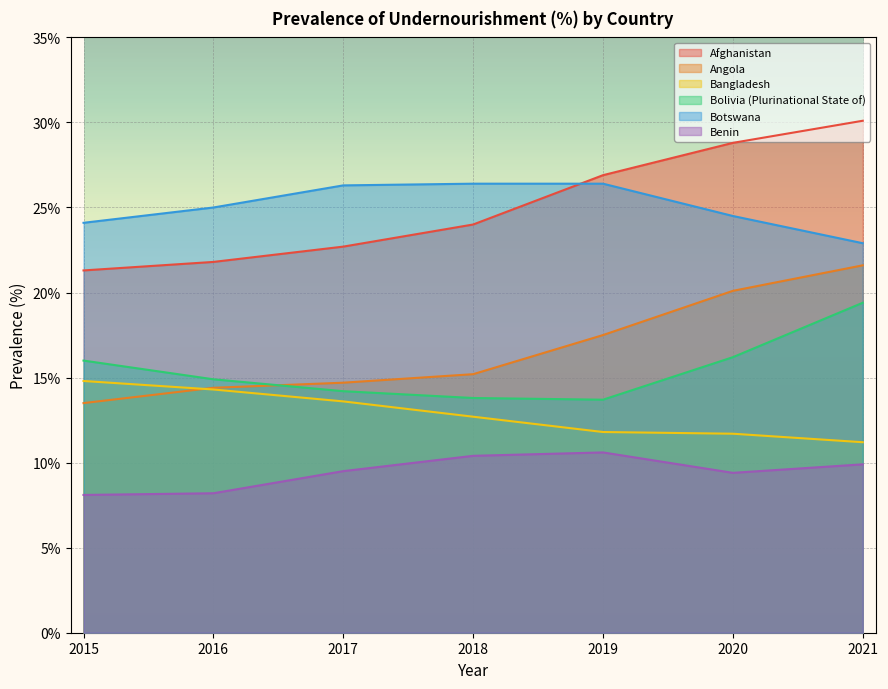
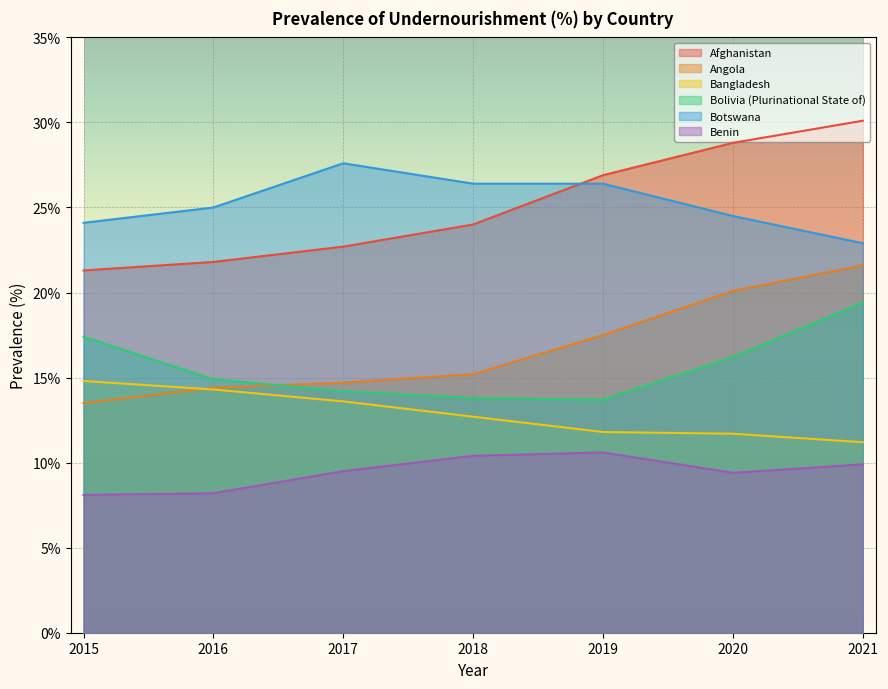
Bolivia (Plurinational State of), 2015: 16.0% -> 17.4%
Botswana, 2017: 26.3% -> 27.6%
